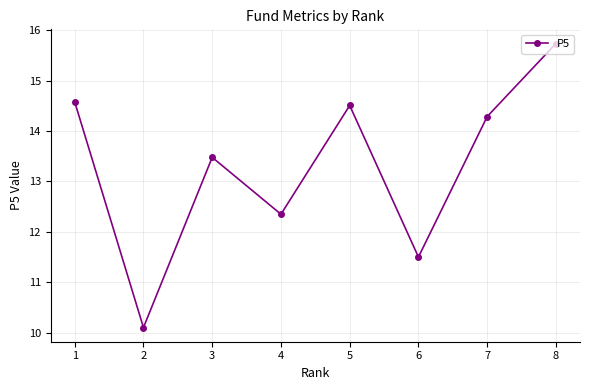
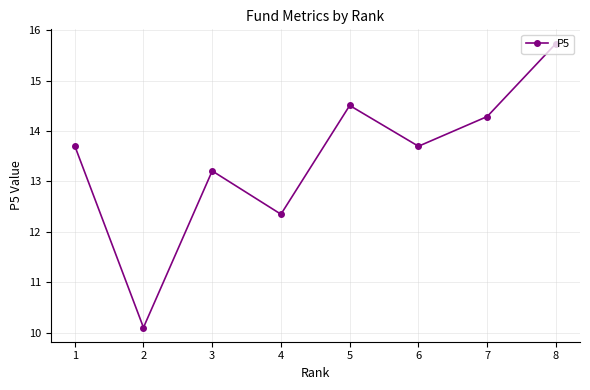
1: 14.6 -> 13.7
3: 13.5 -> 13.2
6: 11.5 -> 13.7
